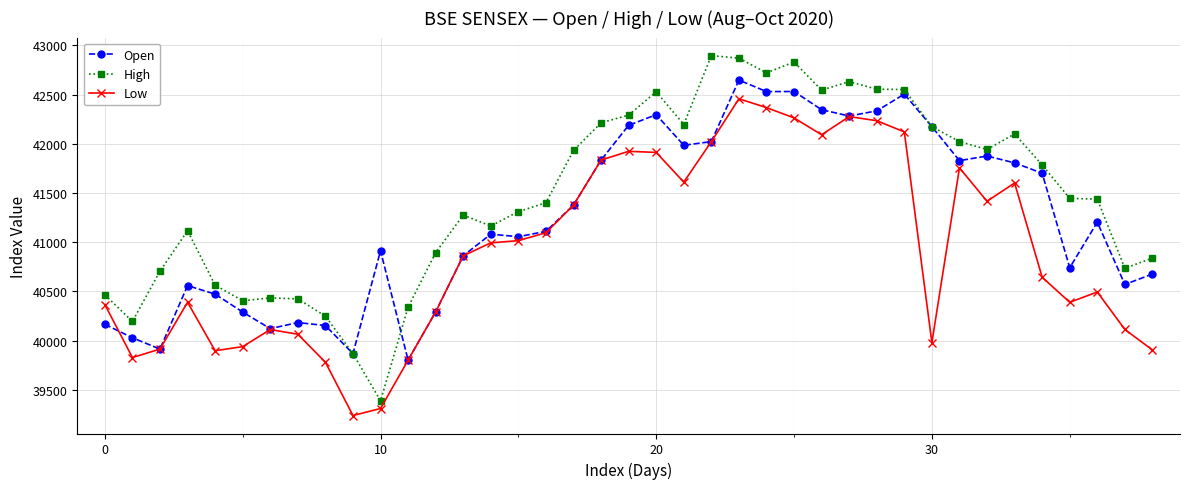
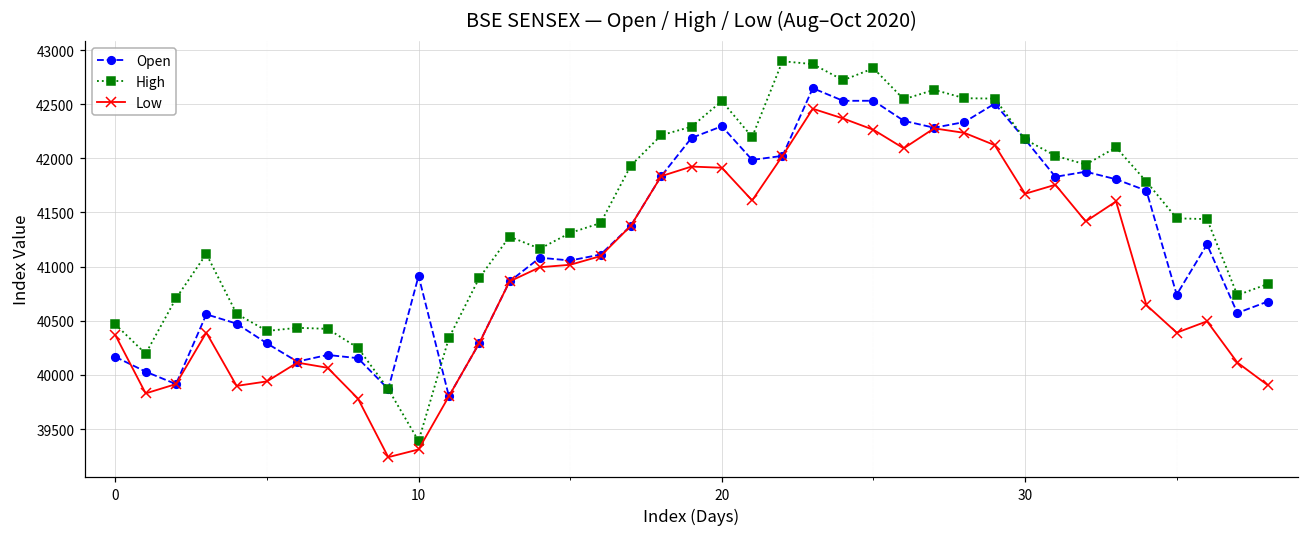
Low, 30: 40000 -> 41700
